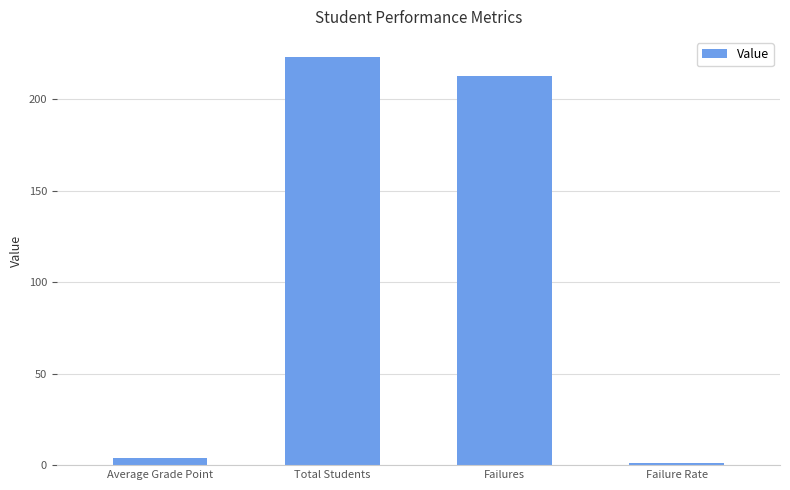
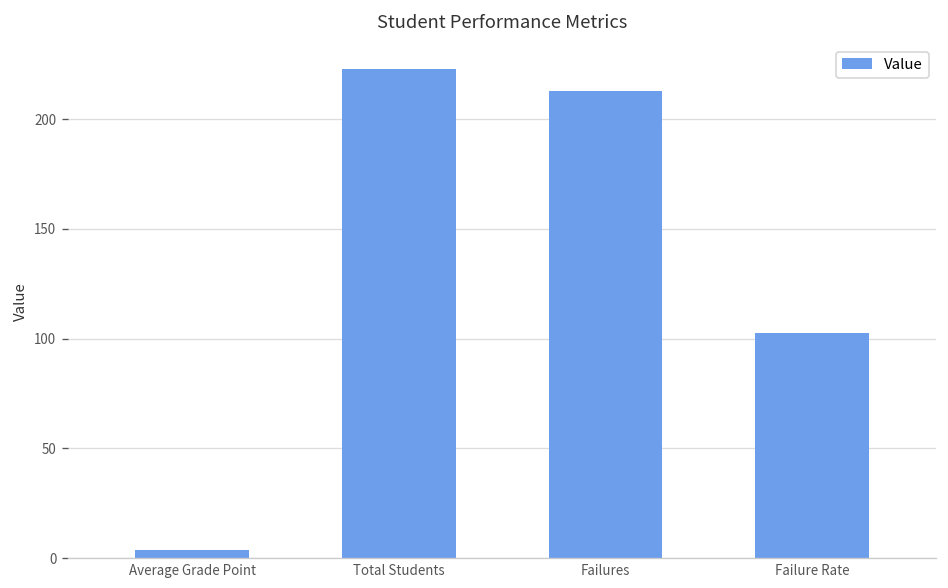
Failure Rate: 1 -> 102
